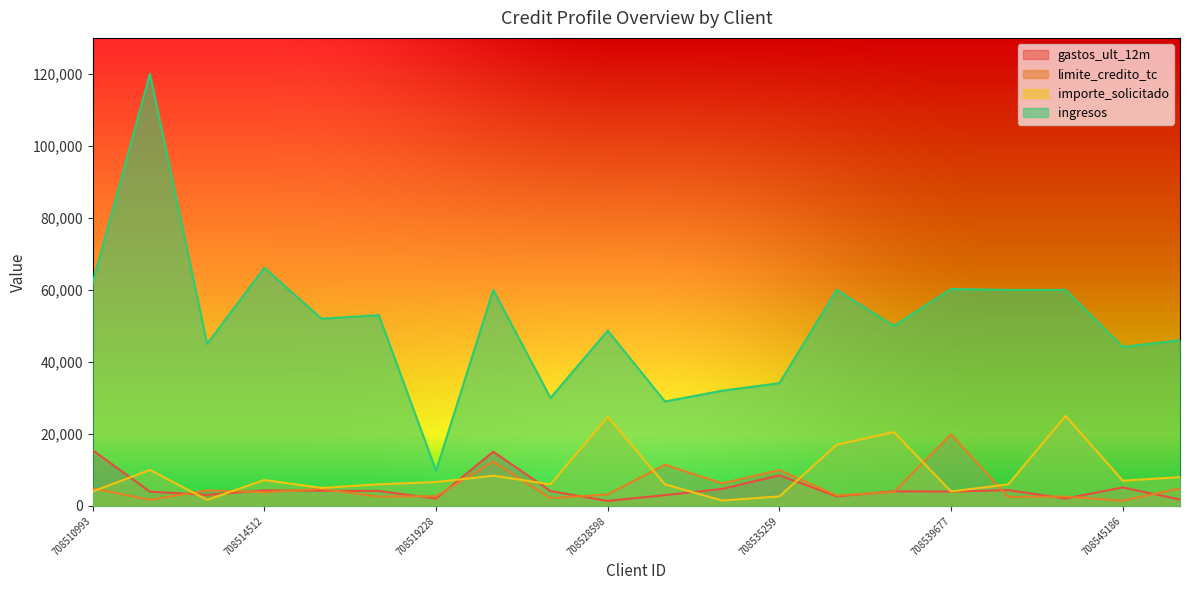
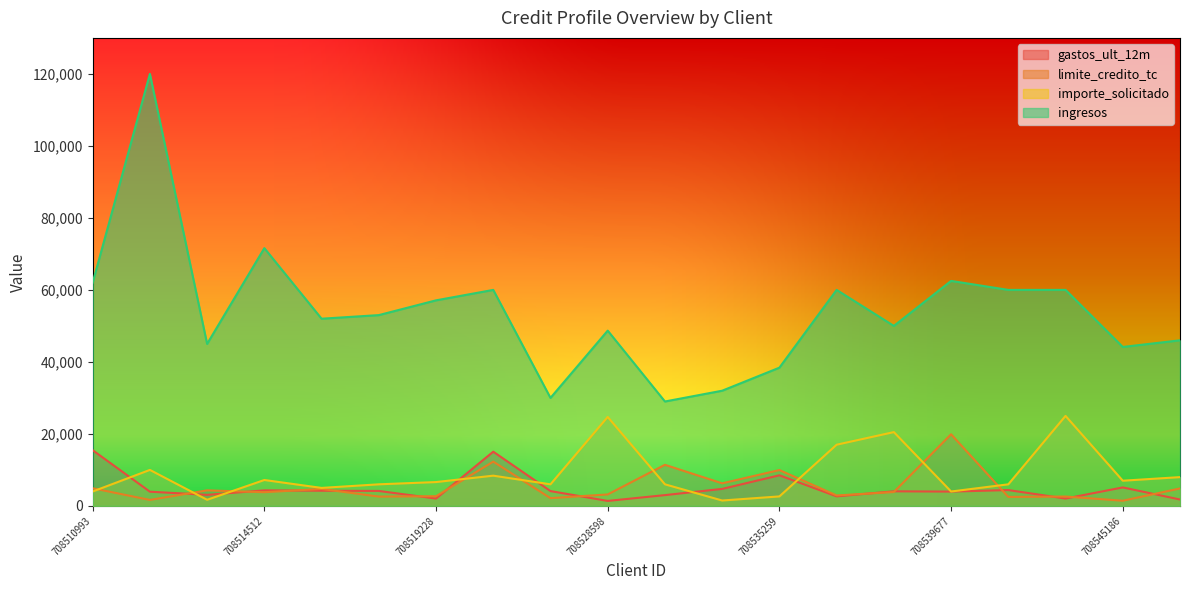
ingresos, 708514512: 66,000 -> 72,000
ingresos, 708519228: 10,000 -> 57,000
ingresos, 708535259: 34,000 -> 38,000
ingresos, 708539677: 60,000 -> 63,000
